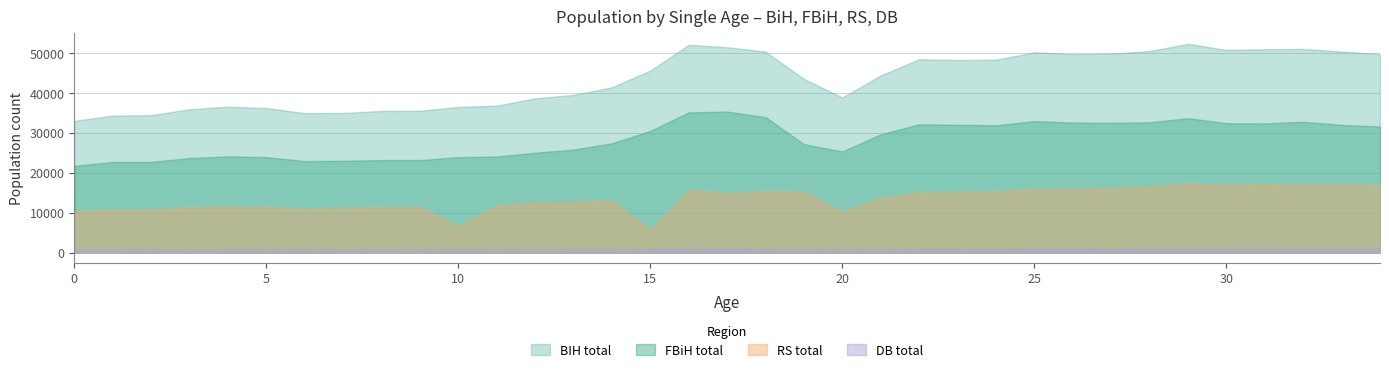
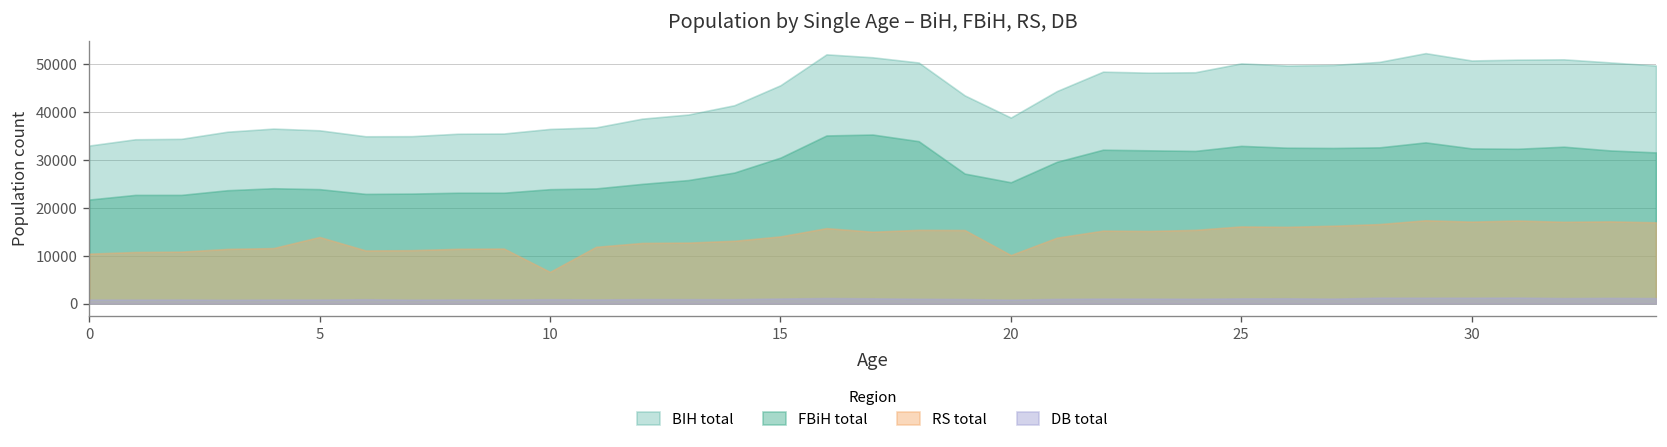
RS total, 5: 11000 -> 14000
RS total, 15: 6000 -> 14000
